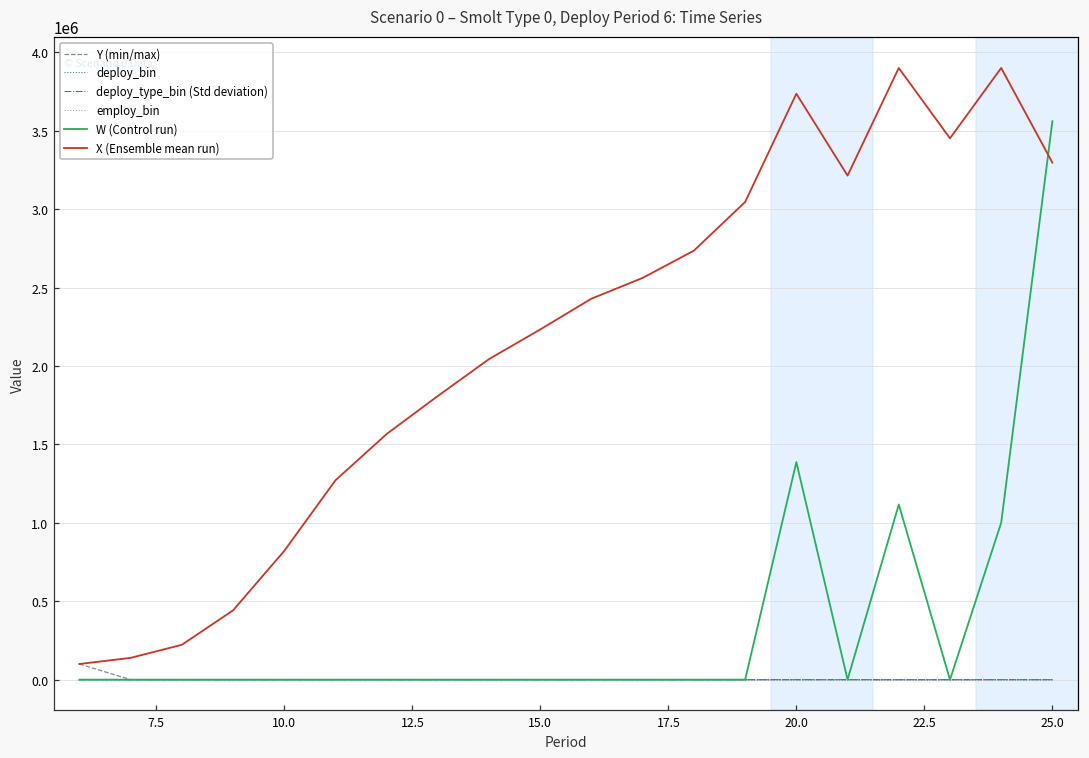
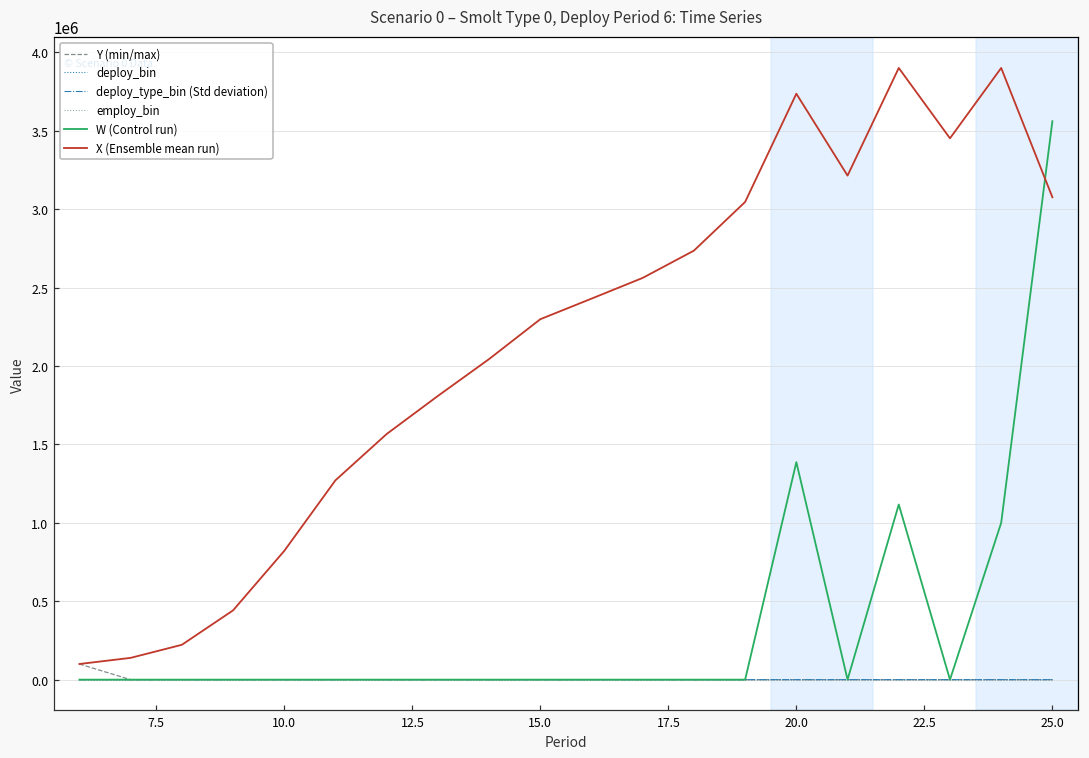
X (Ensemble mean run), 15.0: 2230000 -> 2300000
X (Ensemble mean run), 25.0: 3300000 -> 3080000
